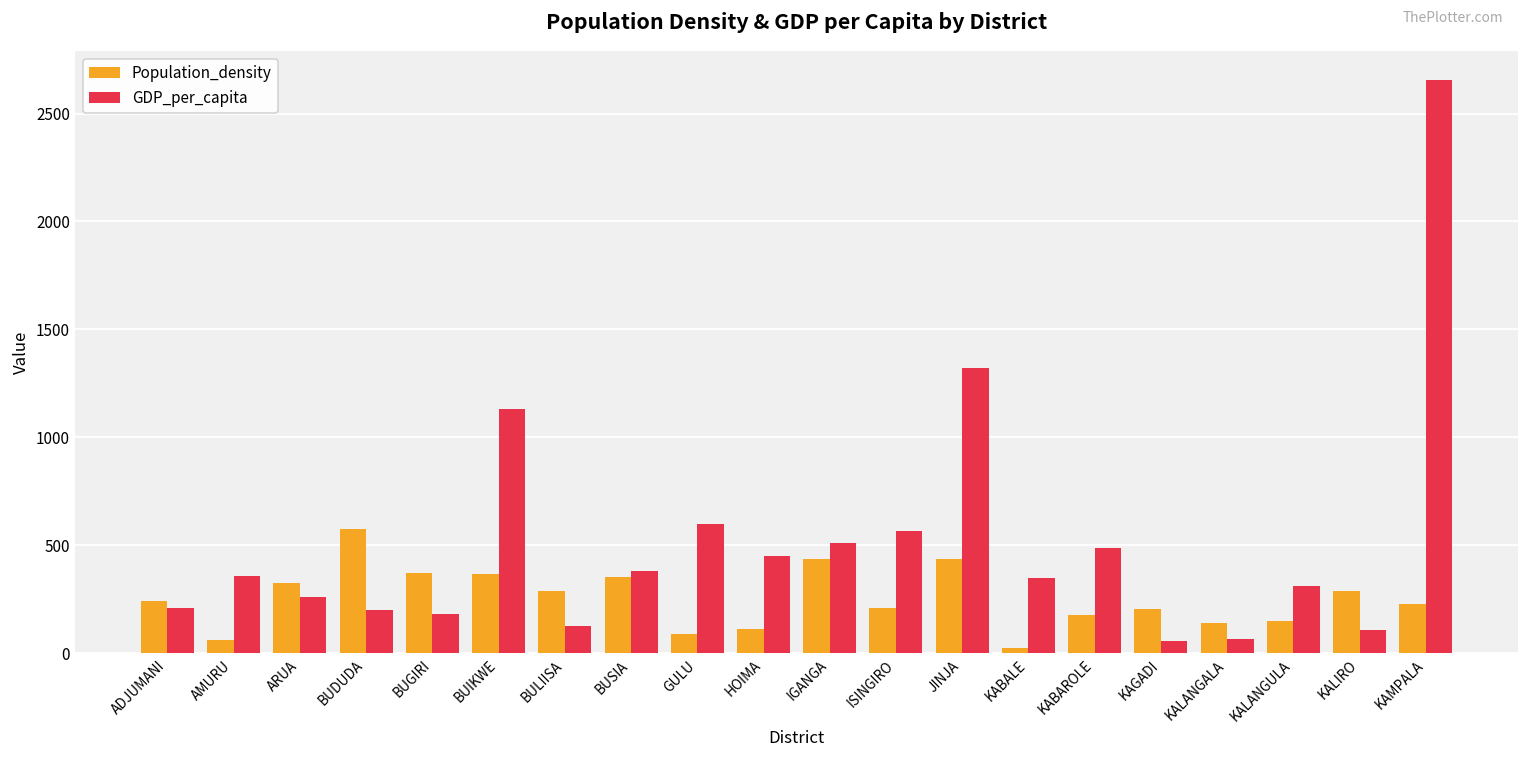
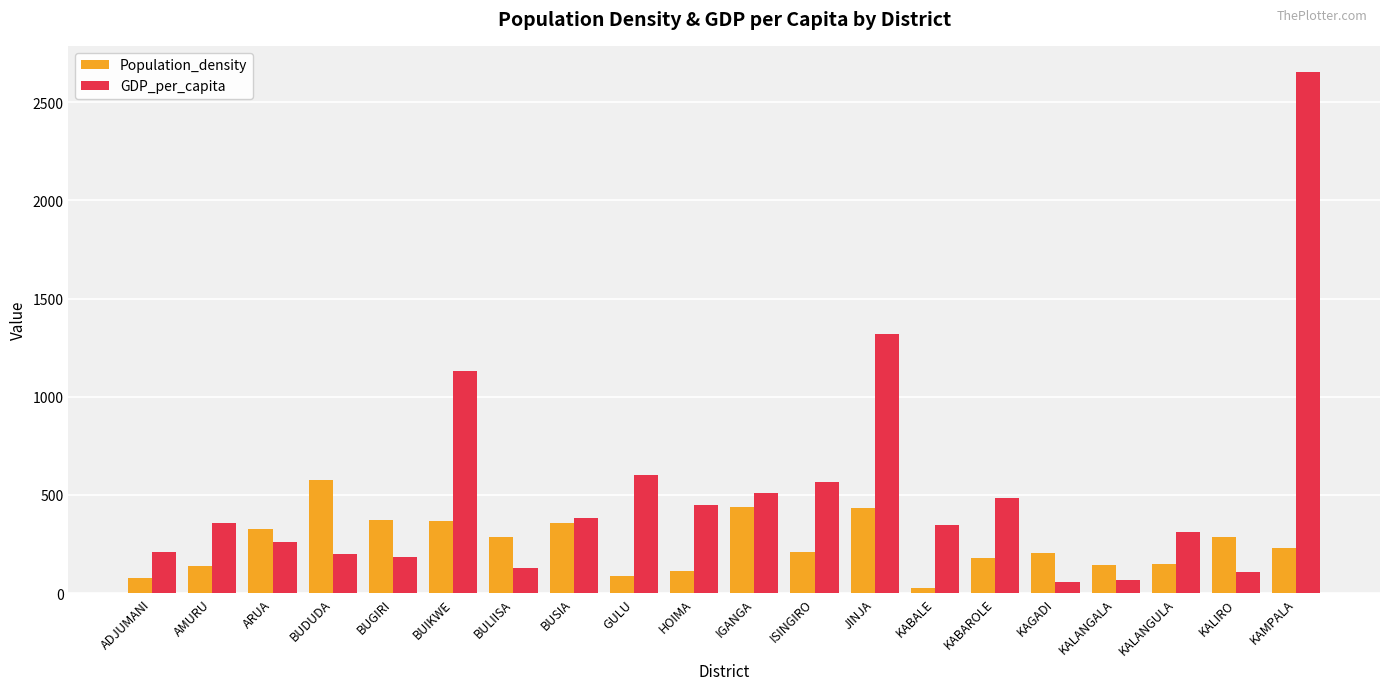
Population_density, ADJUMANI: 240 -> 80
Population_density, AMURU: 60 -> 140
